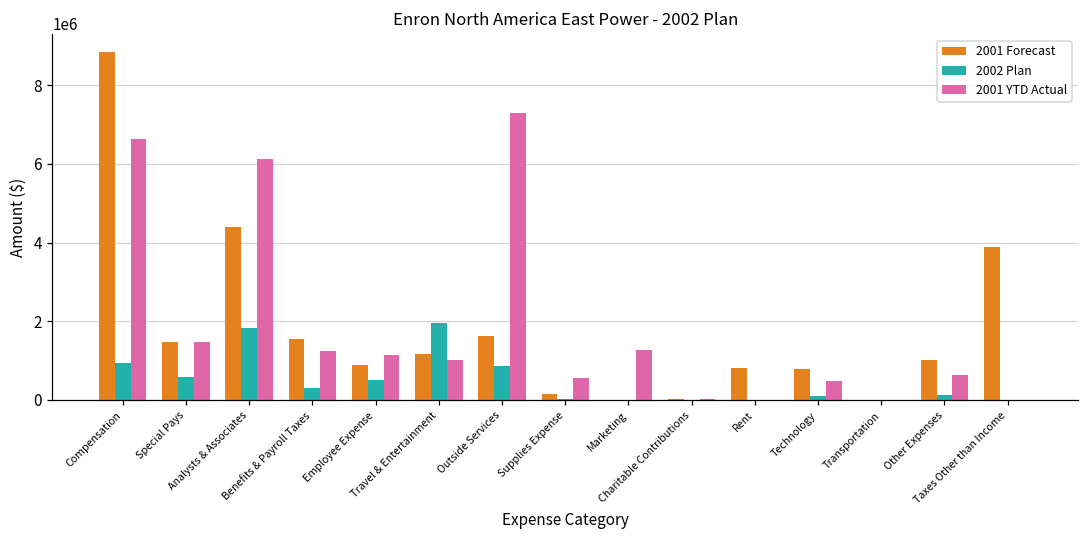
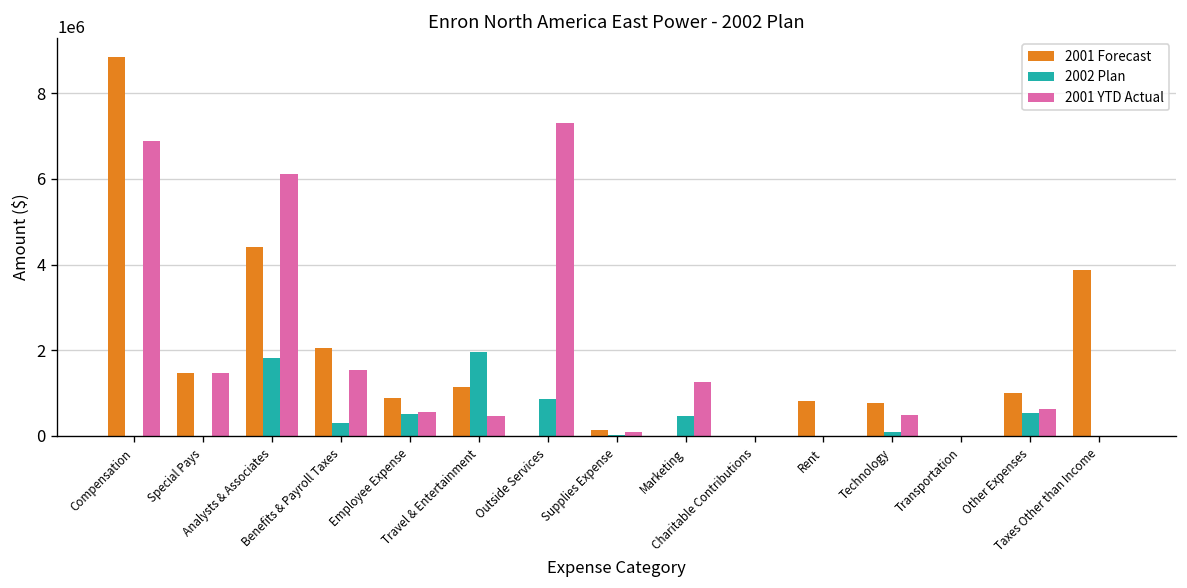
2002 Plan, Compensation: 900000 -> 0
2001 YTD Actual, Compensation: 6600000 -> 6900000
2002 Plan, Special Pays: 600000 -> 0
2001 Forecast, Benefits & Payroll Taxes: 1500000 -> 2000000
2001 YTD Actual, Benefits & Payroll Taxes: 1200000 -> 1500000
2001 YTD Actual, Employee Expense: 1100000 -> 600000
2001 YTD Actual, Travel & Entertainment: 1000000 -> 500000
2001 Forecast, Outside Services: 1600000 -> 0
2001 YTD Actual, Supplies Expense: 500000 -> 100000
2002 Plan, Marketing: 0 -> 500000
2002 Plan, Other Expenses: 100000 -> 500000
